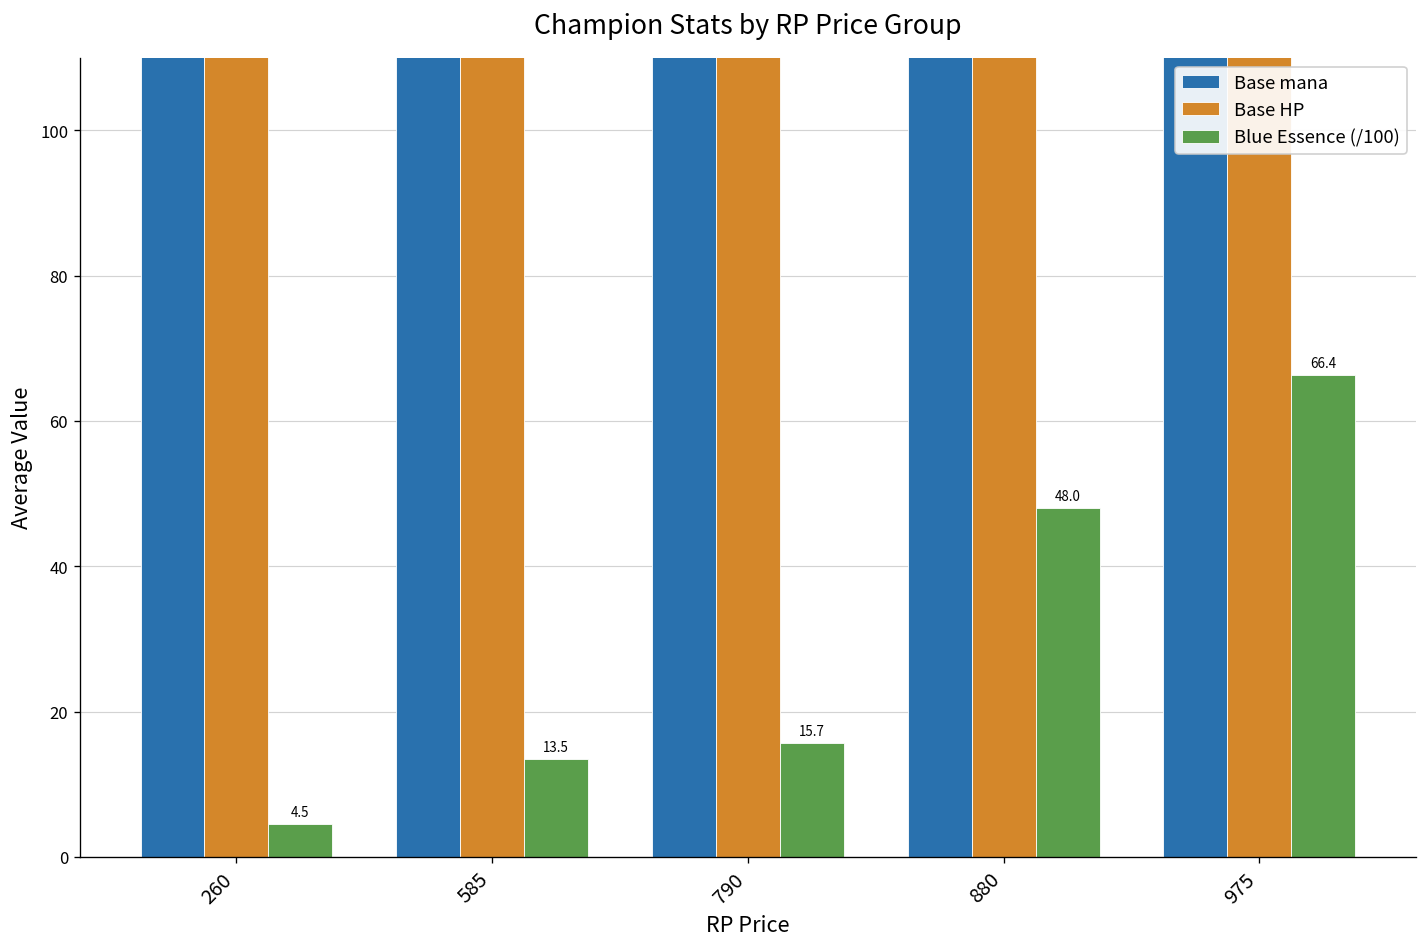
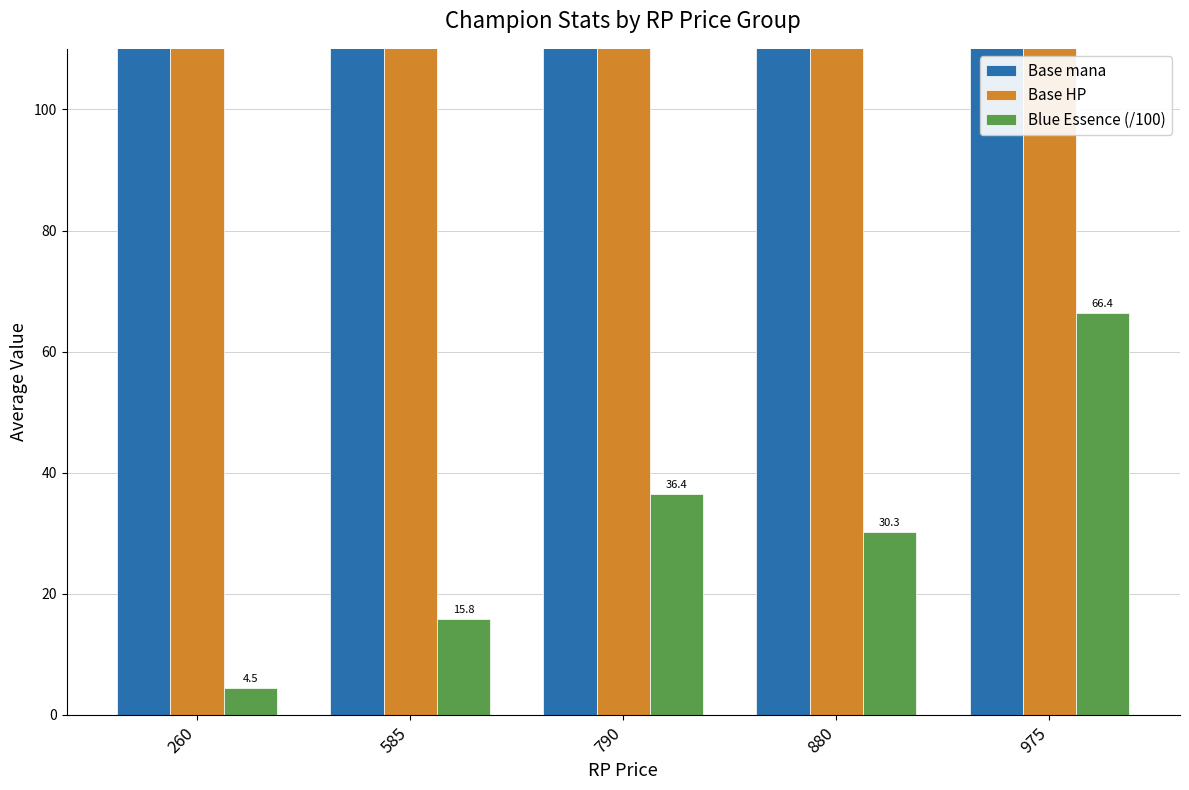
Blue Essence (/100), 585: 13.5 -> 15.8
Blue Essence (/100), 790: 15.7 -> 36.4
Blue Essence (/100), 880: 48.0 -> 30.3
